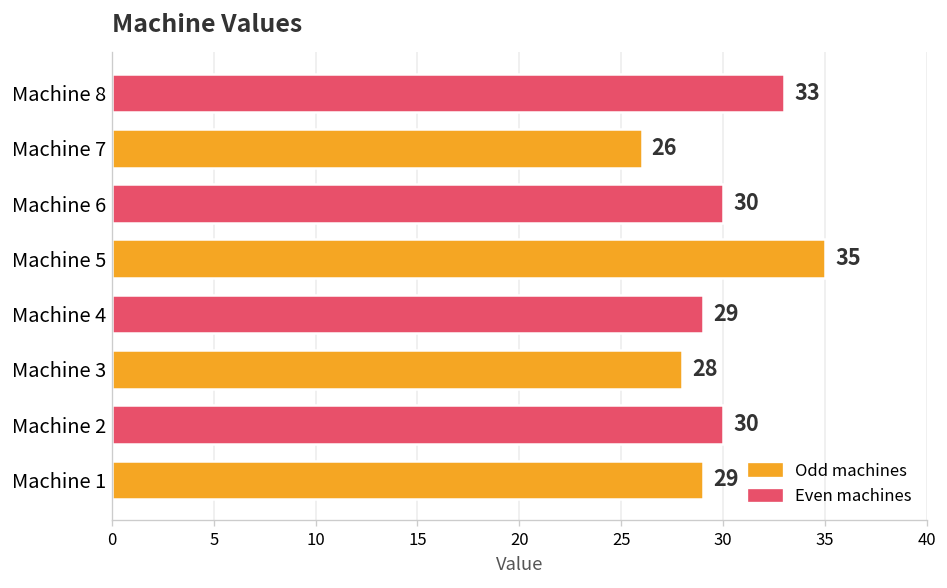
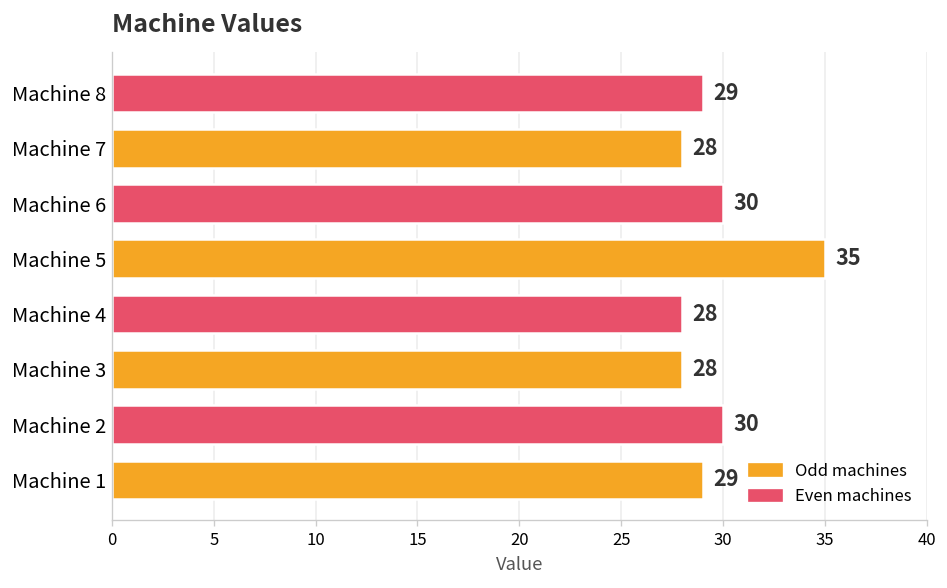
Machine 8: 33 -> 29
Machine 7: 26 -> 28
Machine 4: 29 -> 28
